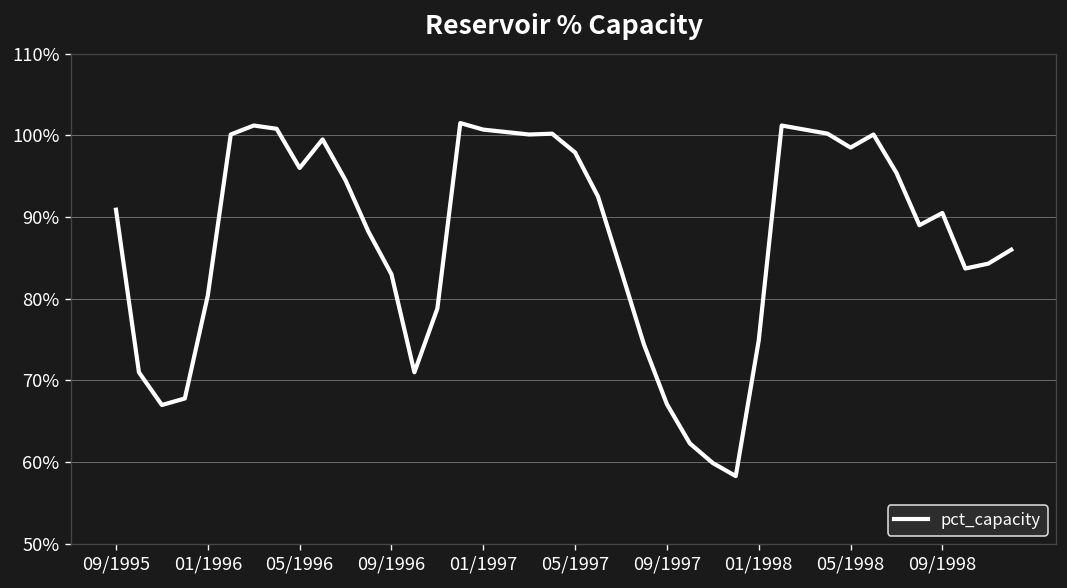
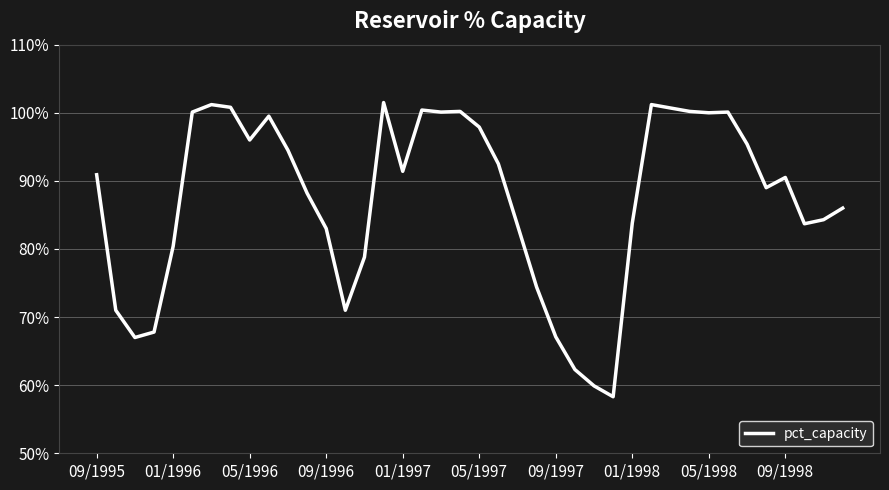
01/1997: 101% -> 91%
01/1998: 75% -> 84%
05/1998: 99% -> 100%
